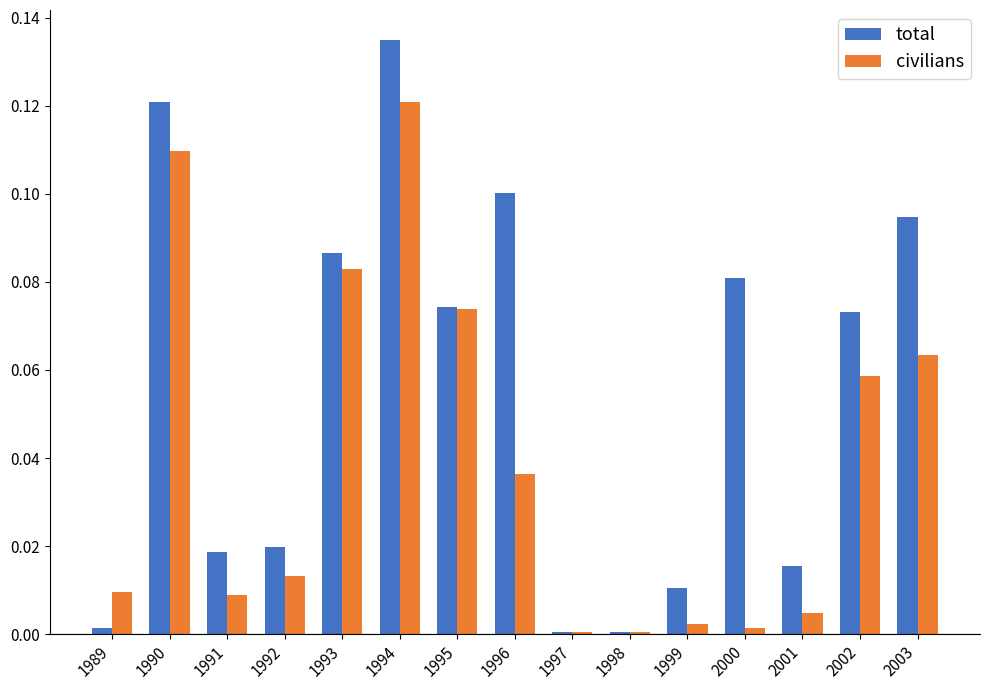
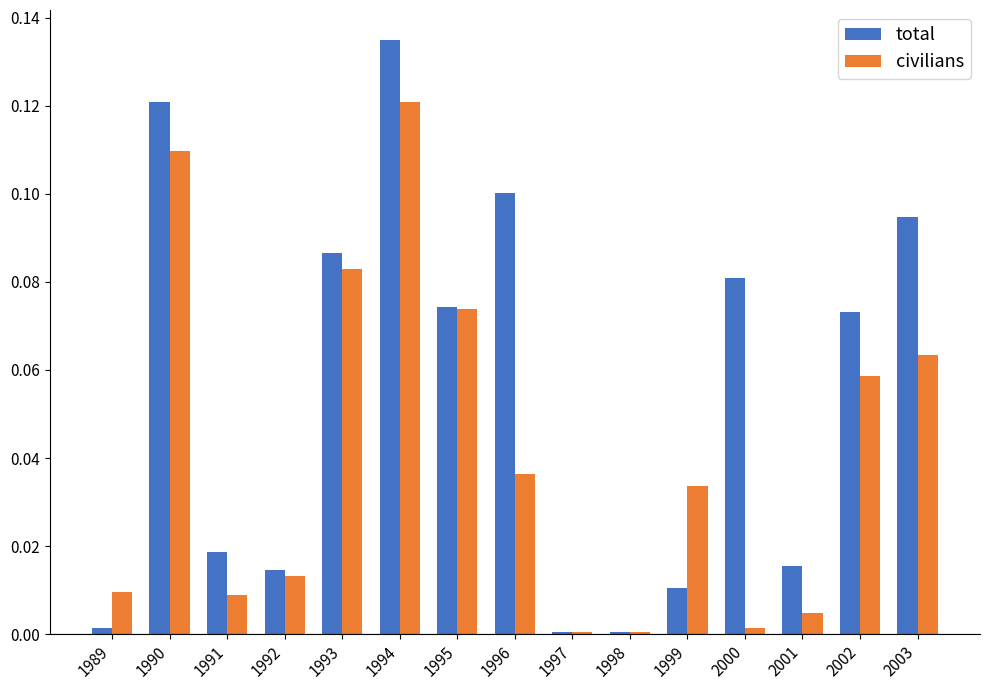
total, 1992: 0.020 -> 0.015
civilians, 1999: 0.002 -> 0.034
